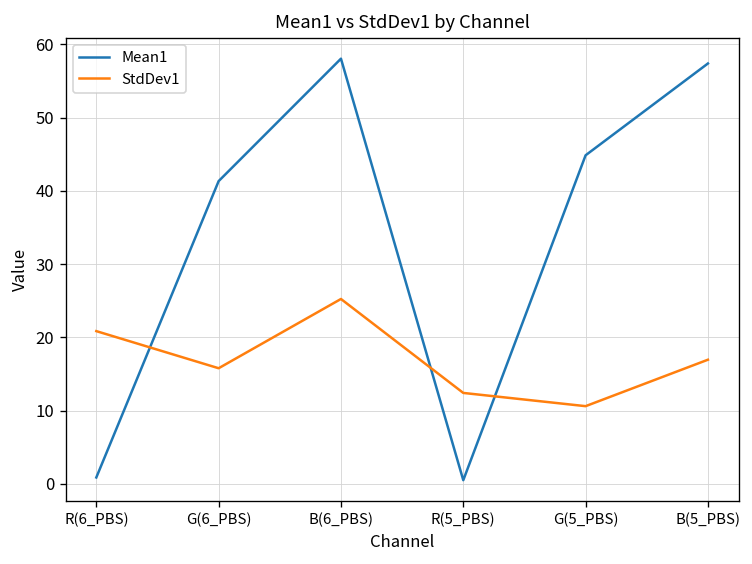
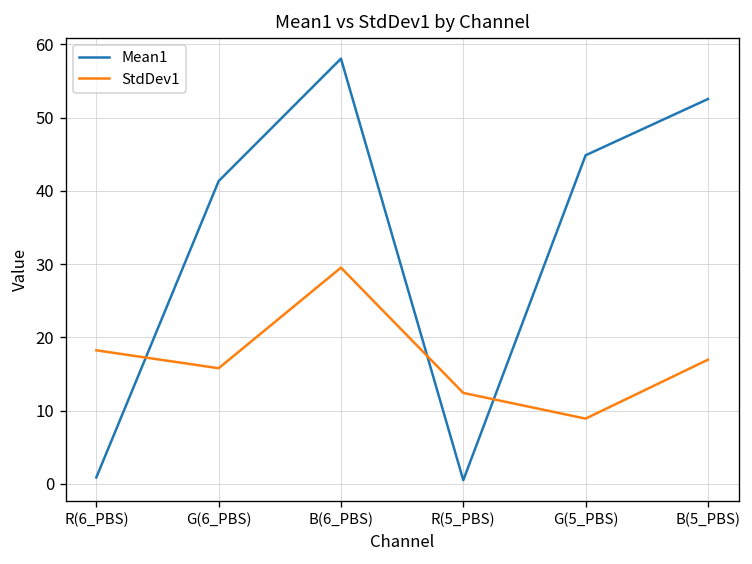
StdDev1, R(6_PBS): 21 -> 18
StdDev1, B(6_PBS): 25 -> 30
StdDev1, G(5_PBS): 11 -> 9
Mean1, B(5_PBS): 57 -> 53
